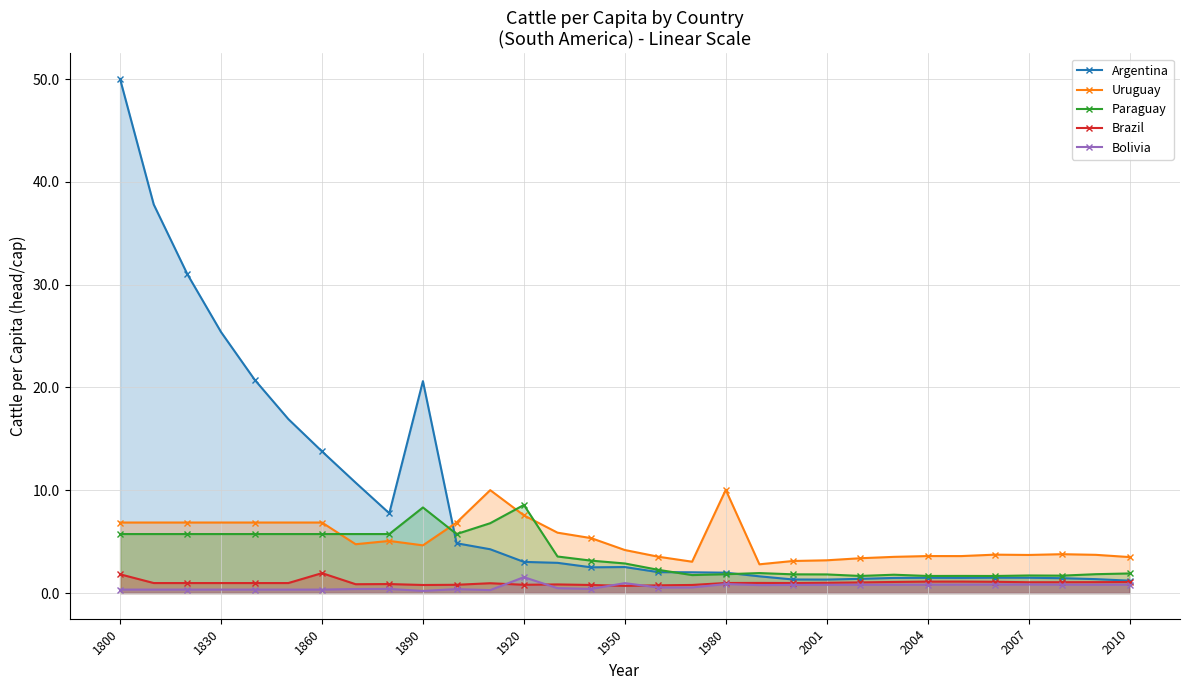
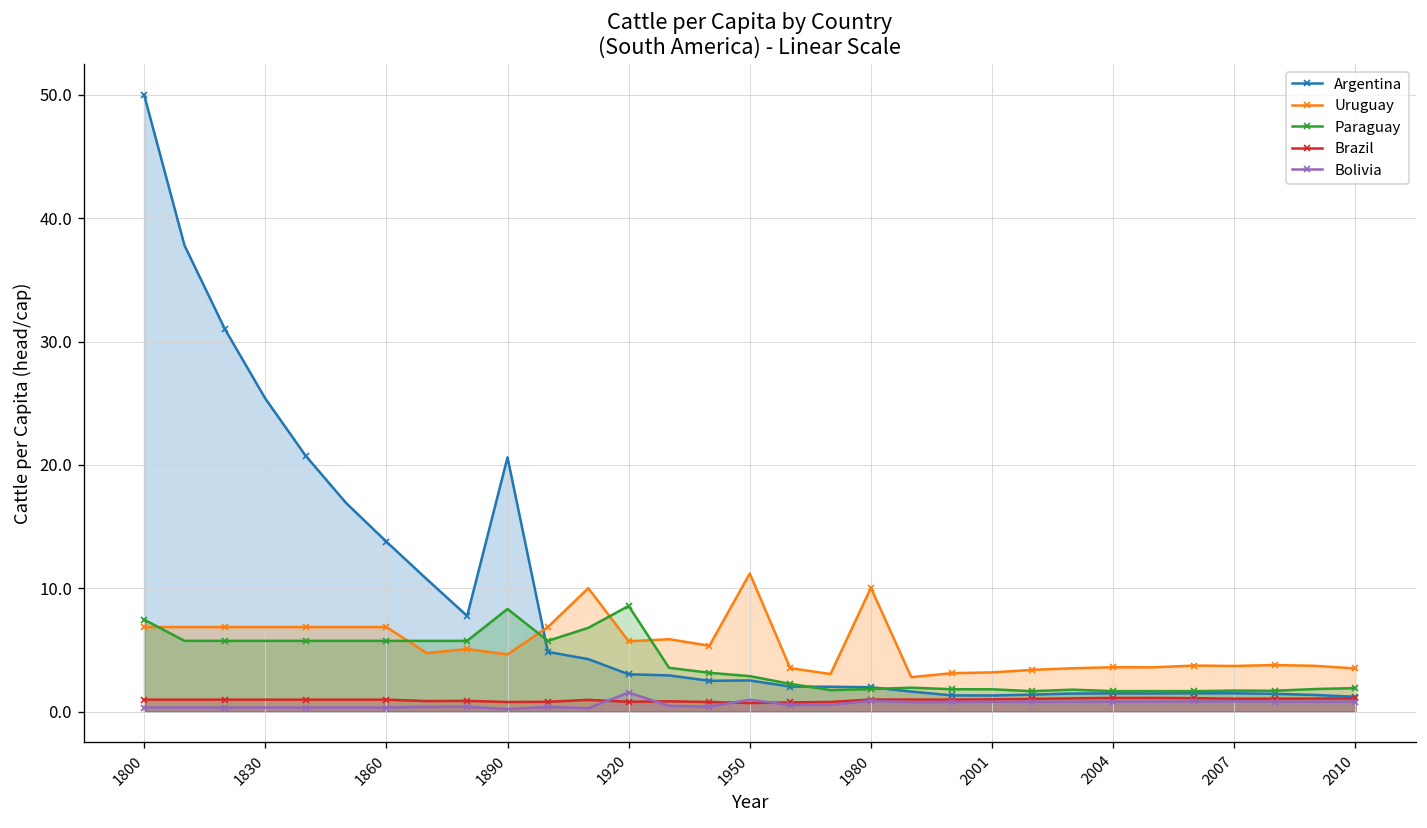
Paraguay, 1800: 5.7 -> 7.5
Brazil, 1800: 1.8 -> 1.0
Brazil, 1860: 1.9 -> 1.0
Uruguay, 1920: 7.6 -> 5.7
Uruguay, 1950: 4.2 -> 11.2
